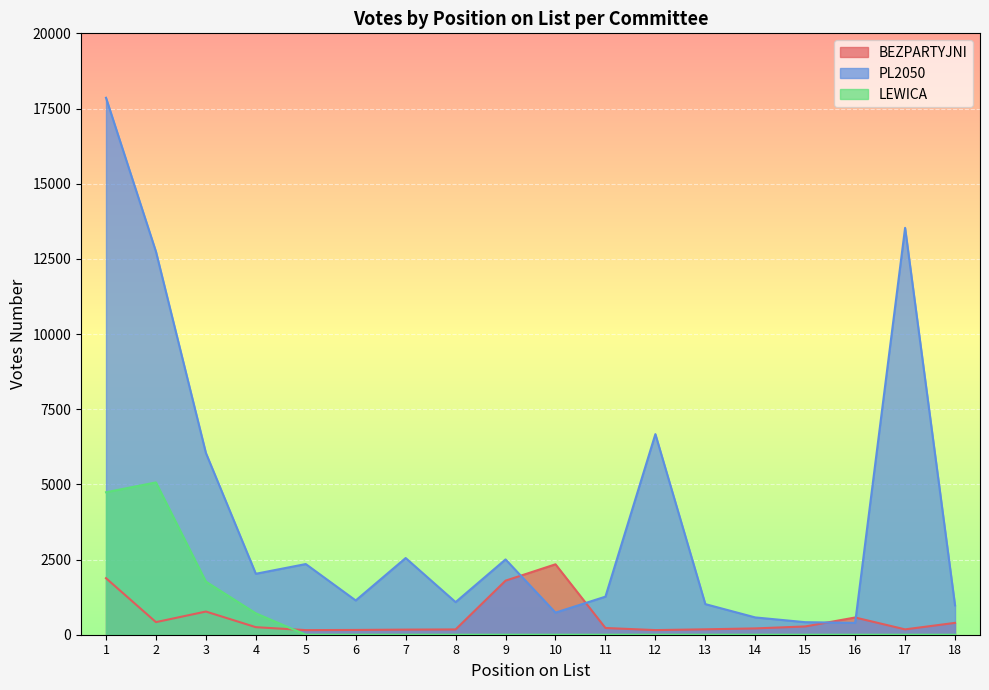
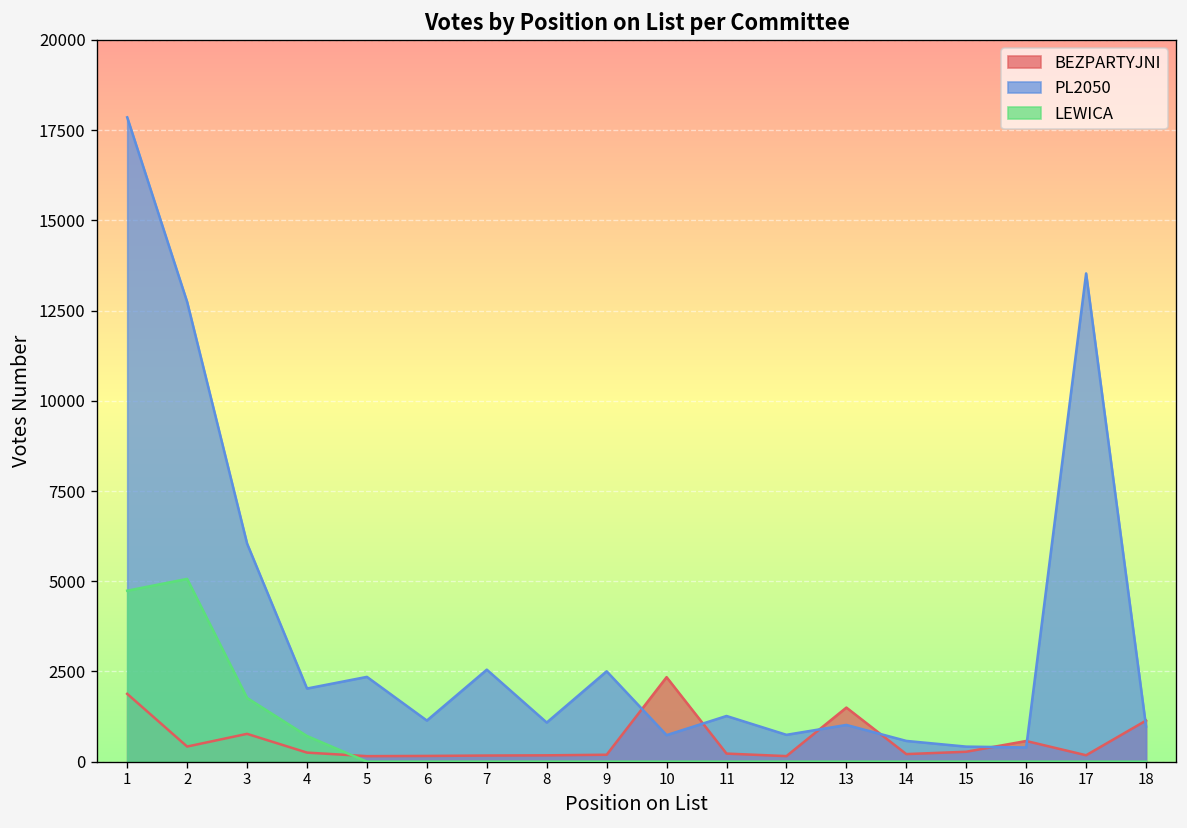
BEZPARTYJNI, 9: 1800 -> 200
PL2050, 12: 6700 -> 700
BEZPARTYJNI, 13: 200 -> 1500
BEZPARTYJNI, 18: 400 -> 1100
